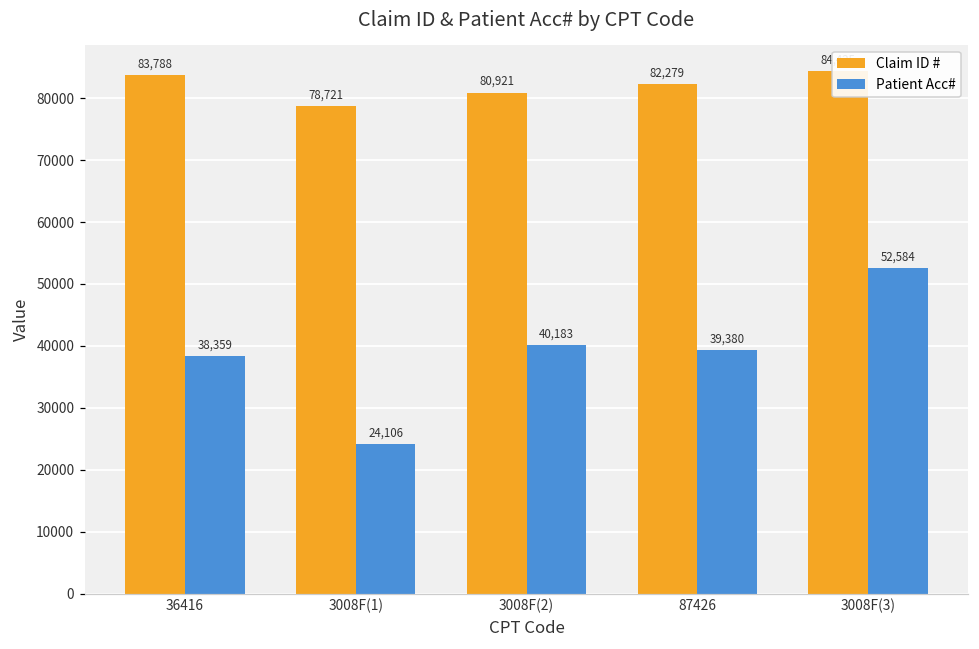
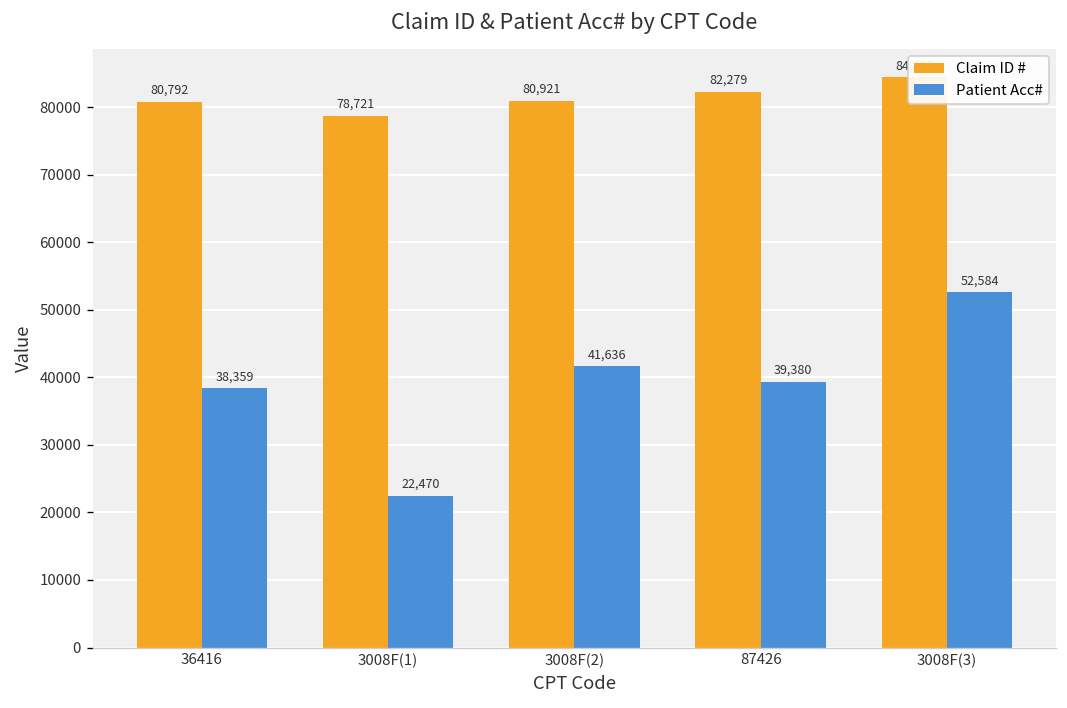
Claim ID #, 36416: 83,788 -> 80,792
Patient Acc#, 3008F(1): 24,106 -> 22,470
Patient Acc#, 3008F(2): 40,183 -> 41,636
